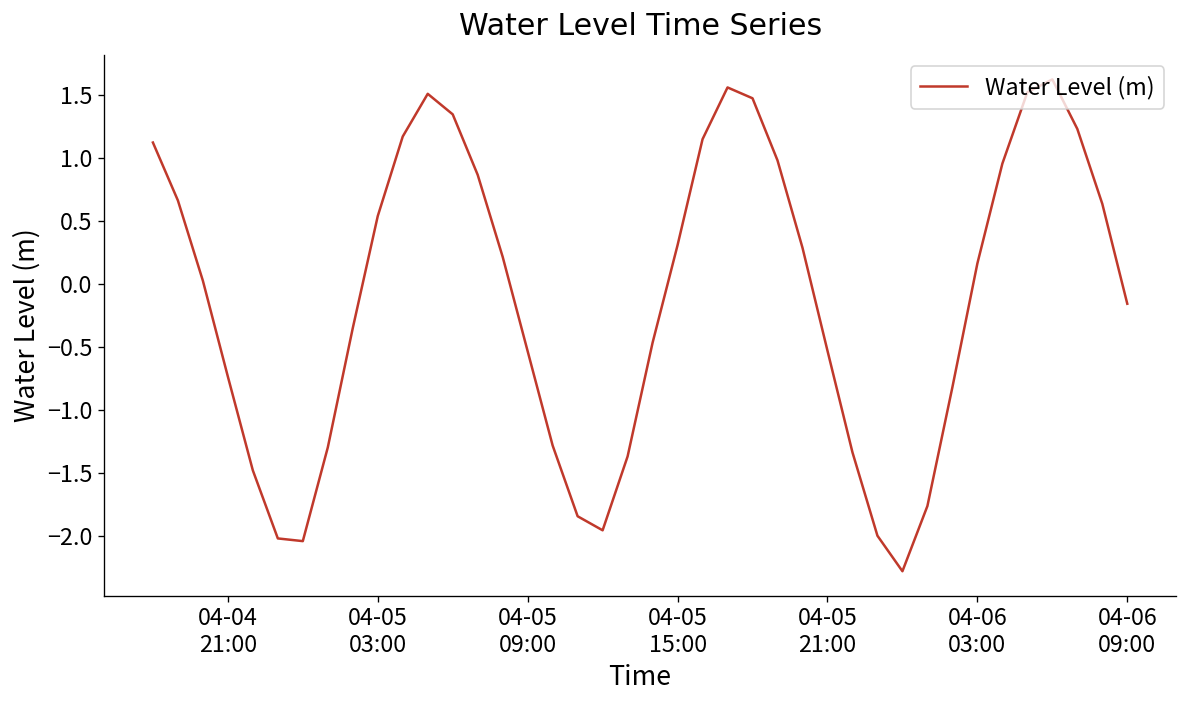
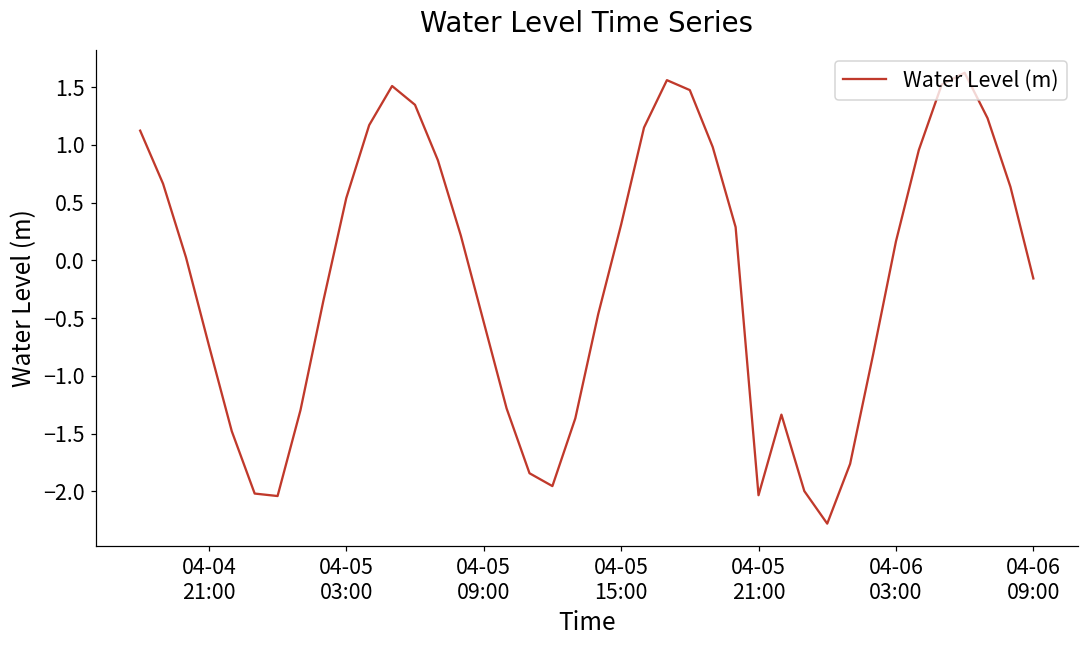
04-05 21:00: -0.53 -> -2.03
